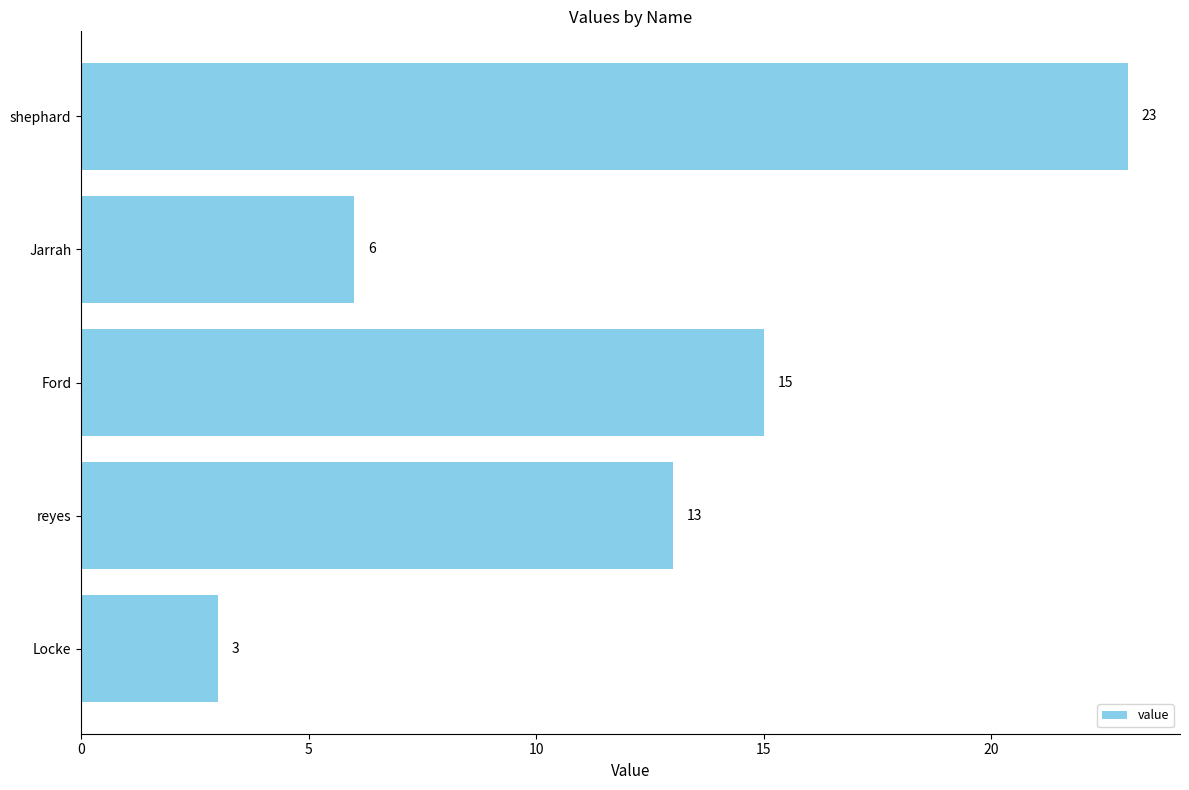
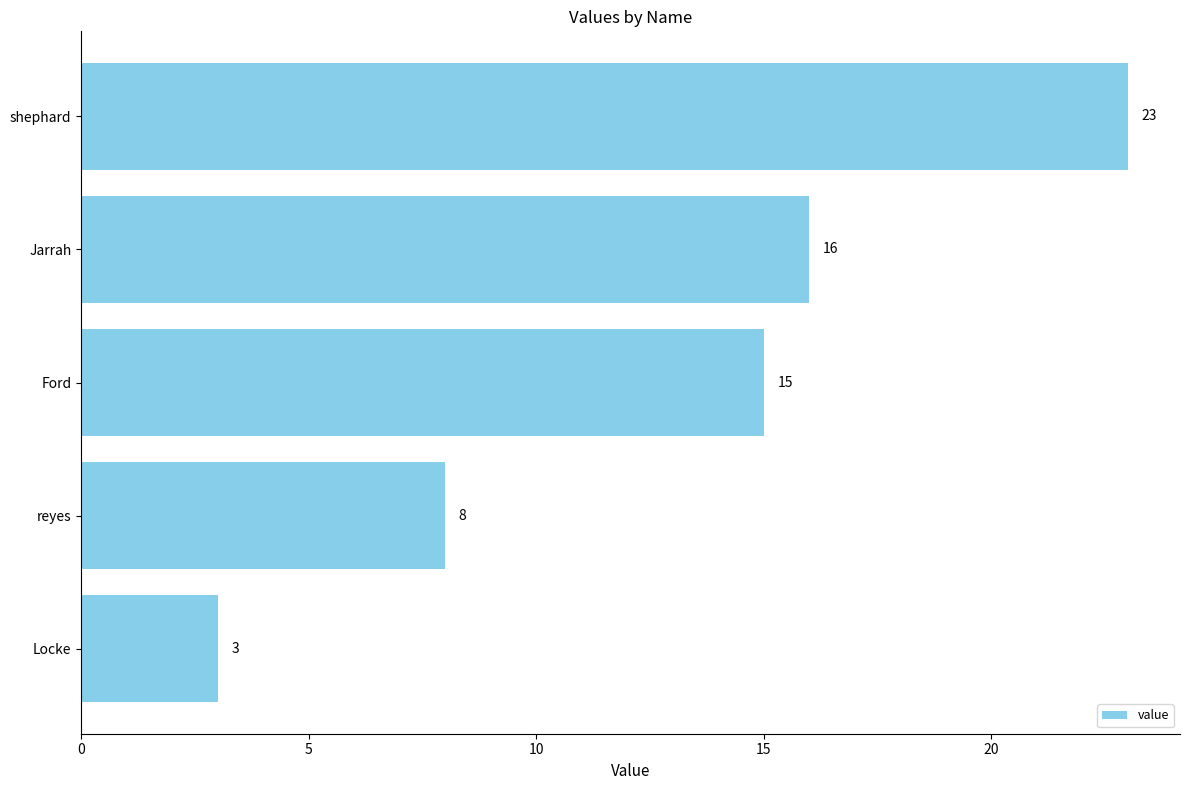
Jarrah: 6 -> 16
reyes: 13 -> 8
